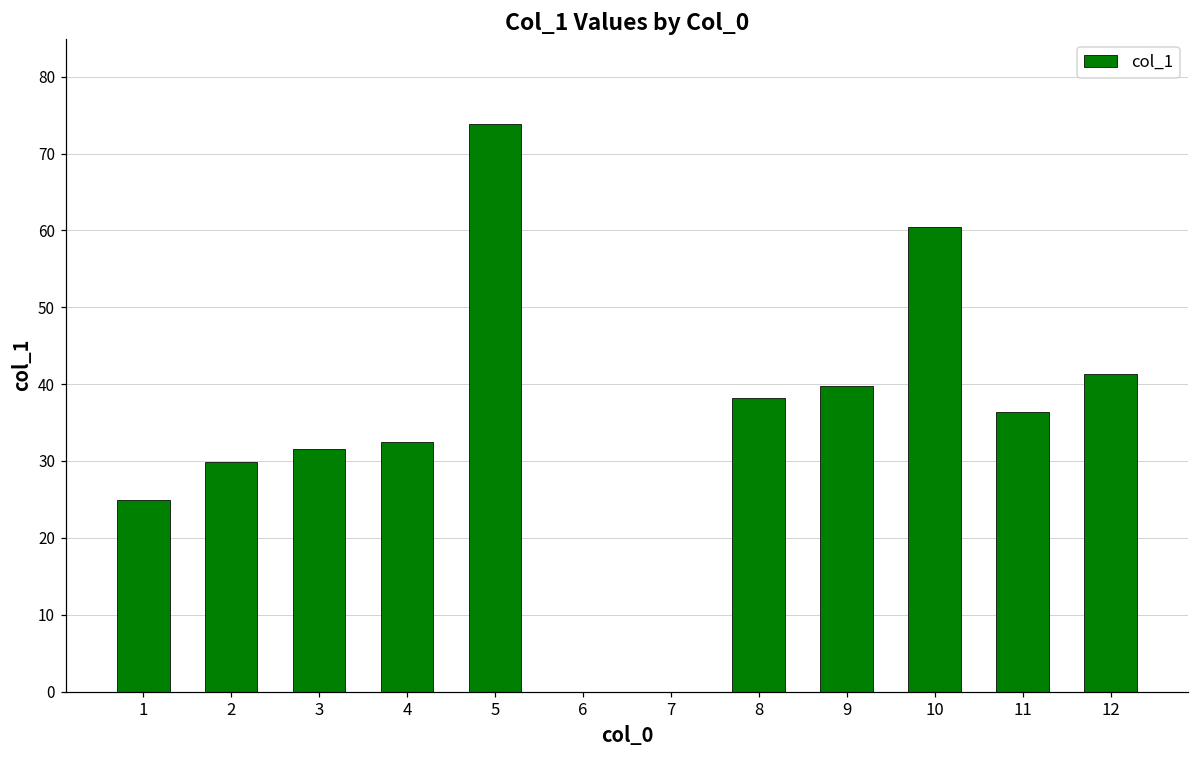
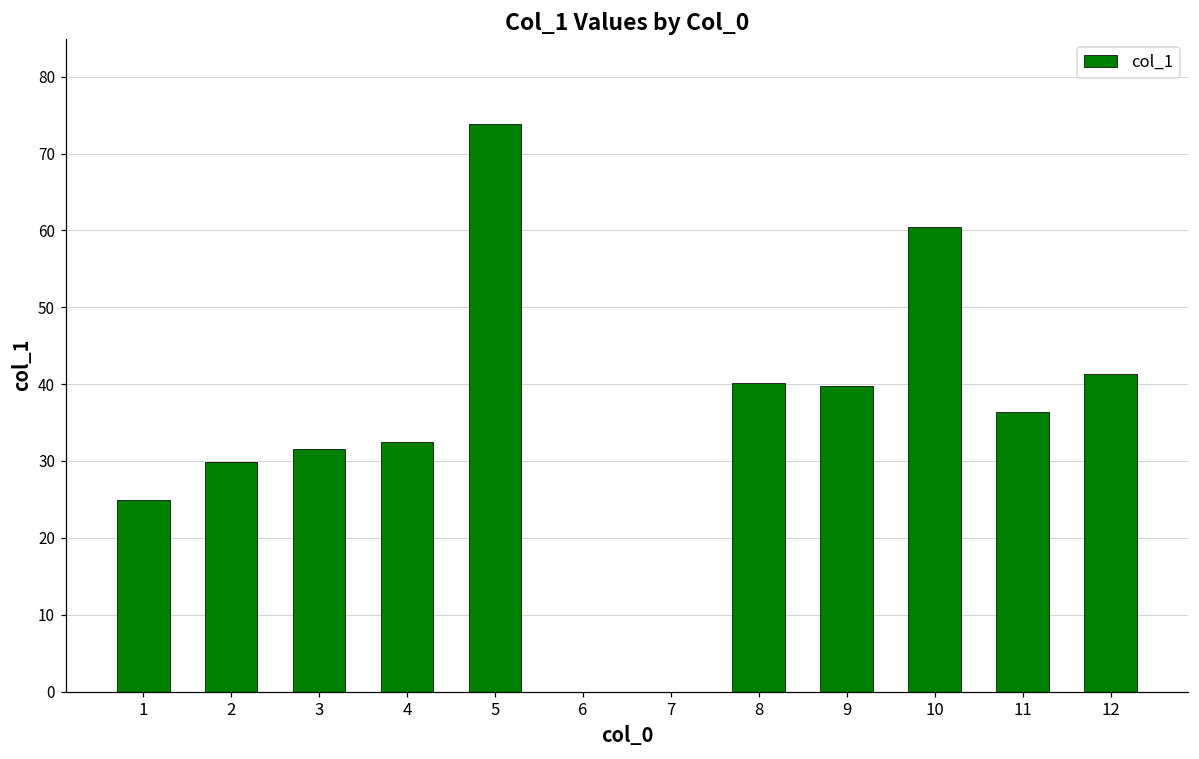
8: 38 -> 40
